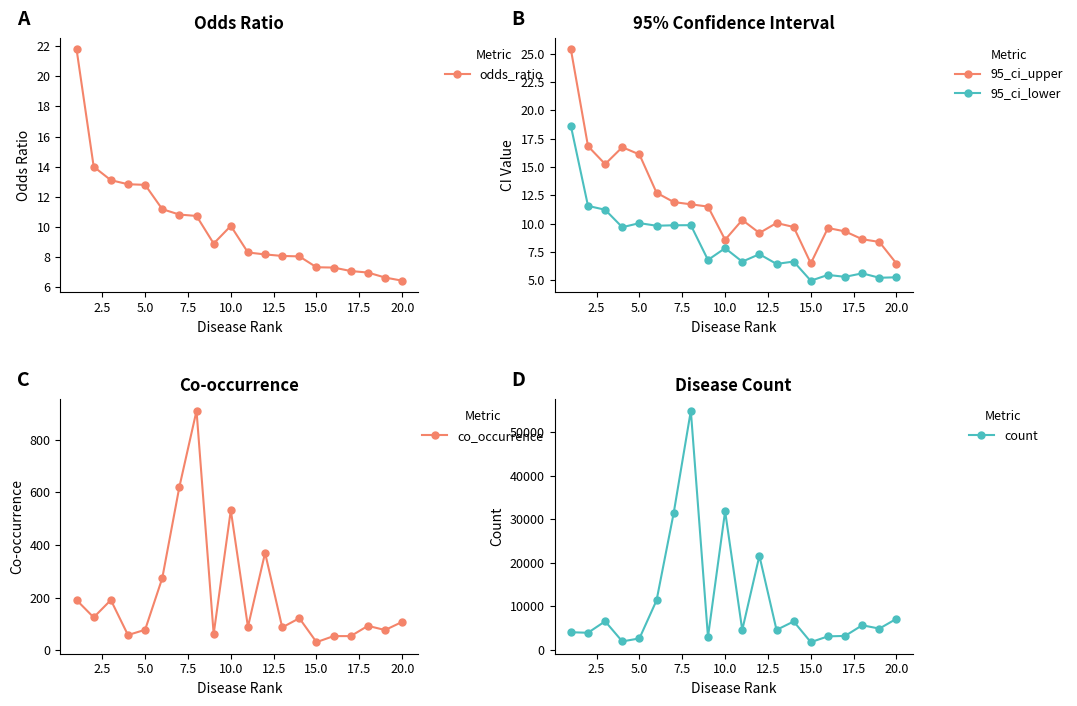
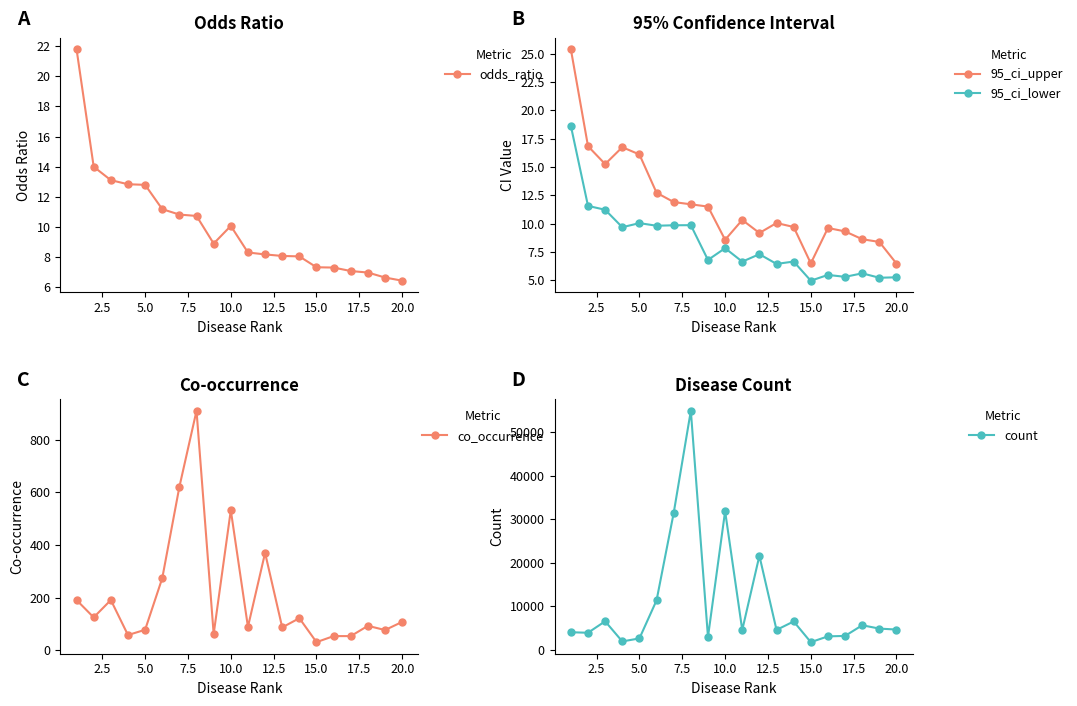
Disease Count, 20.0: 7000 -> 5000
